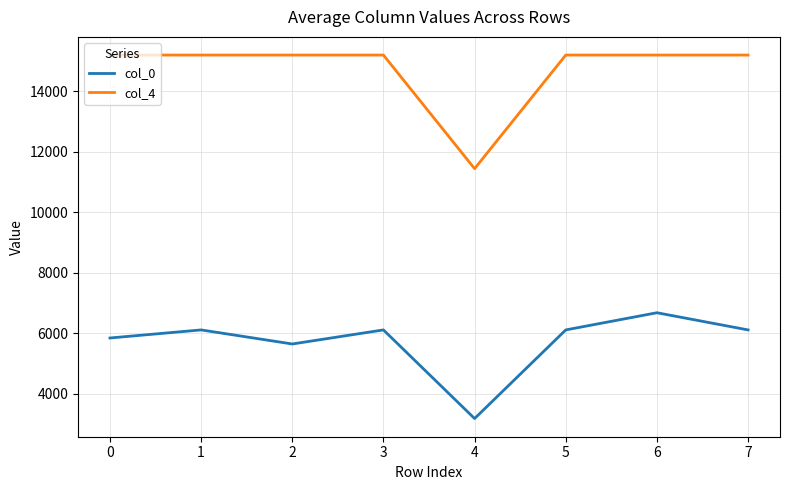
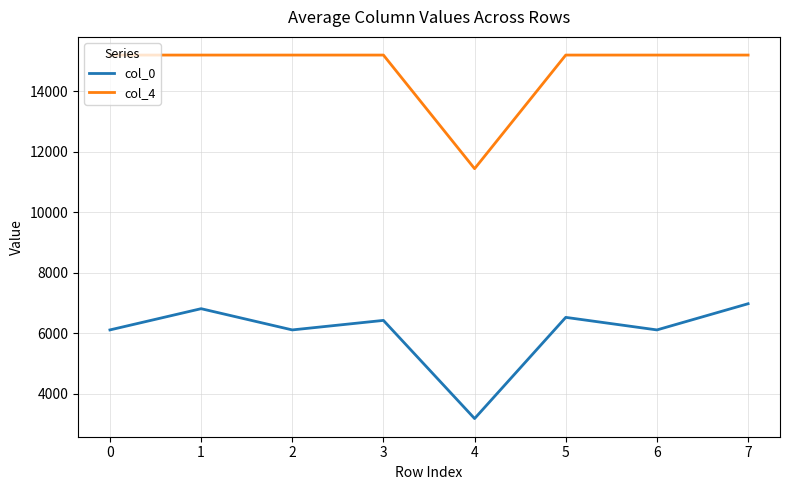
col_0, 0: 5800 -> 6100
col_0, 1: 6100 -> 6800
col_0, 2: 5600 -> 6100
col_0, 3: 6100 -> 6400
col_0, 5: 6100 -> 6500
col_0, 6: 6700 -> 6100
col_0, 7: 6100 -> 7000
